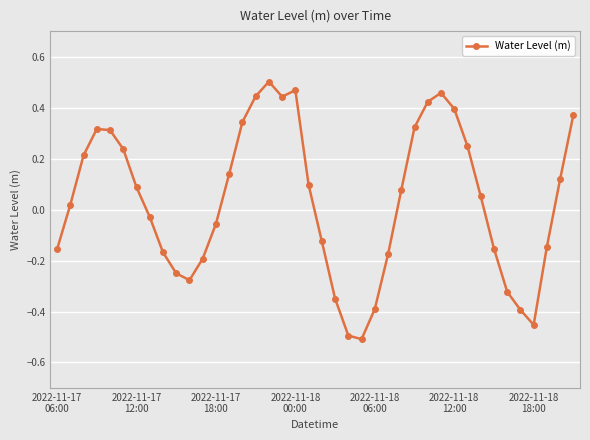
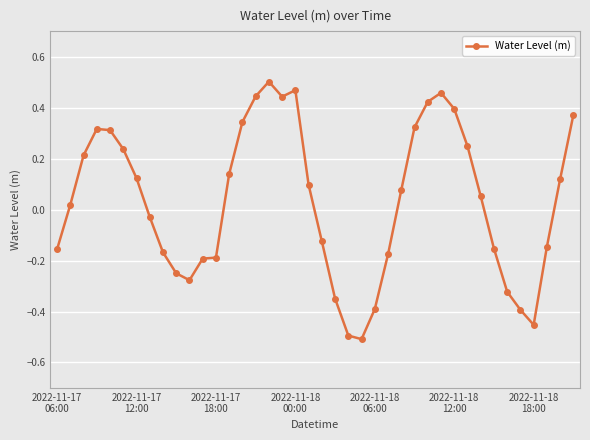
2022-11-17 12:00: 0.09 -> 0.12
2022-11-17 18:00: -0.06 -> -0.19
